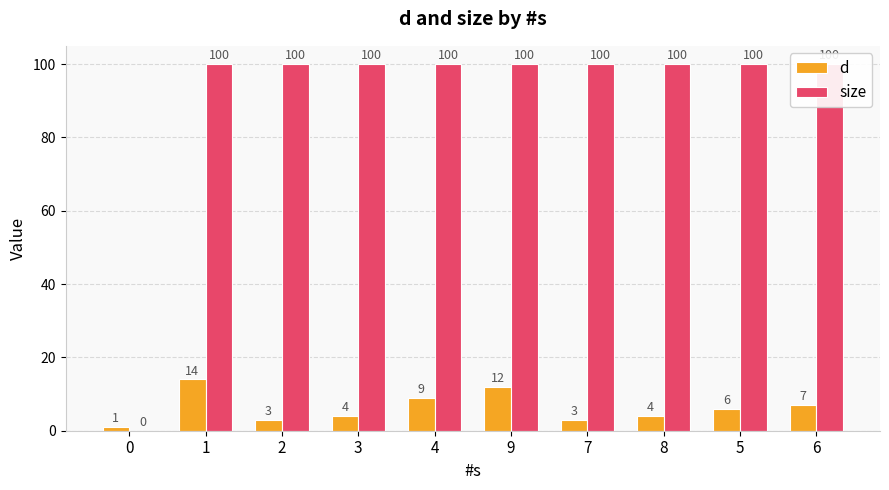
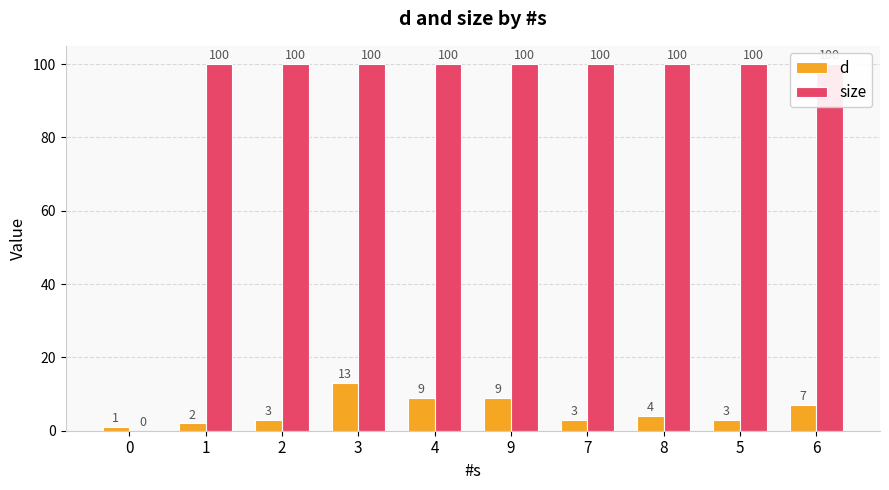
d, 1: 14 -> 2
d, 3: 4 -> 13
d, 9: 12 -> 9
d, 5: 6 -> 3
